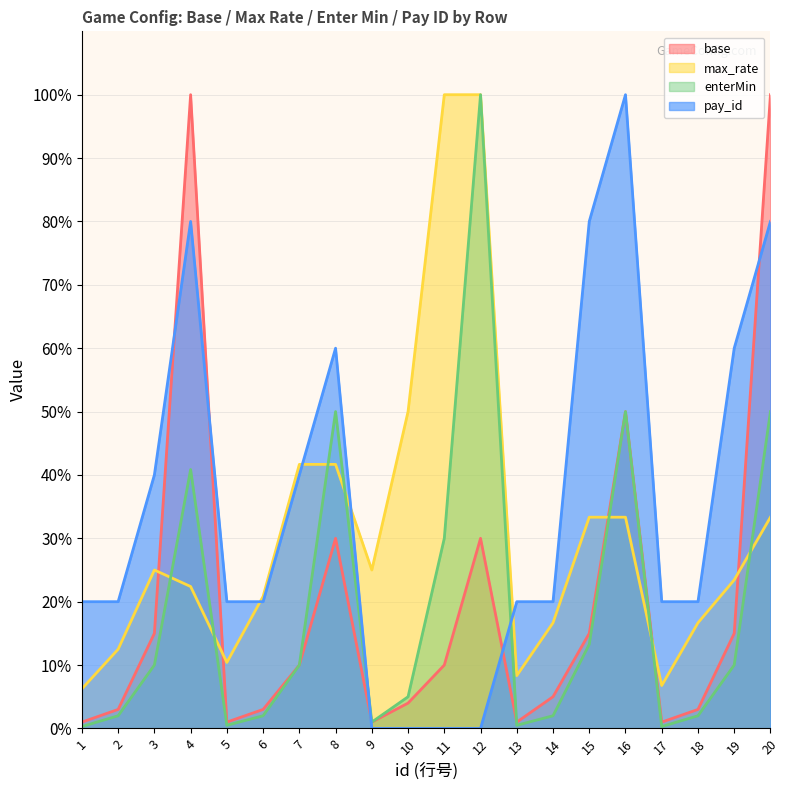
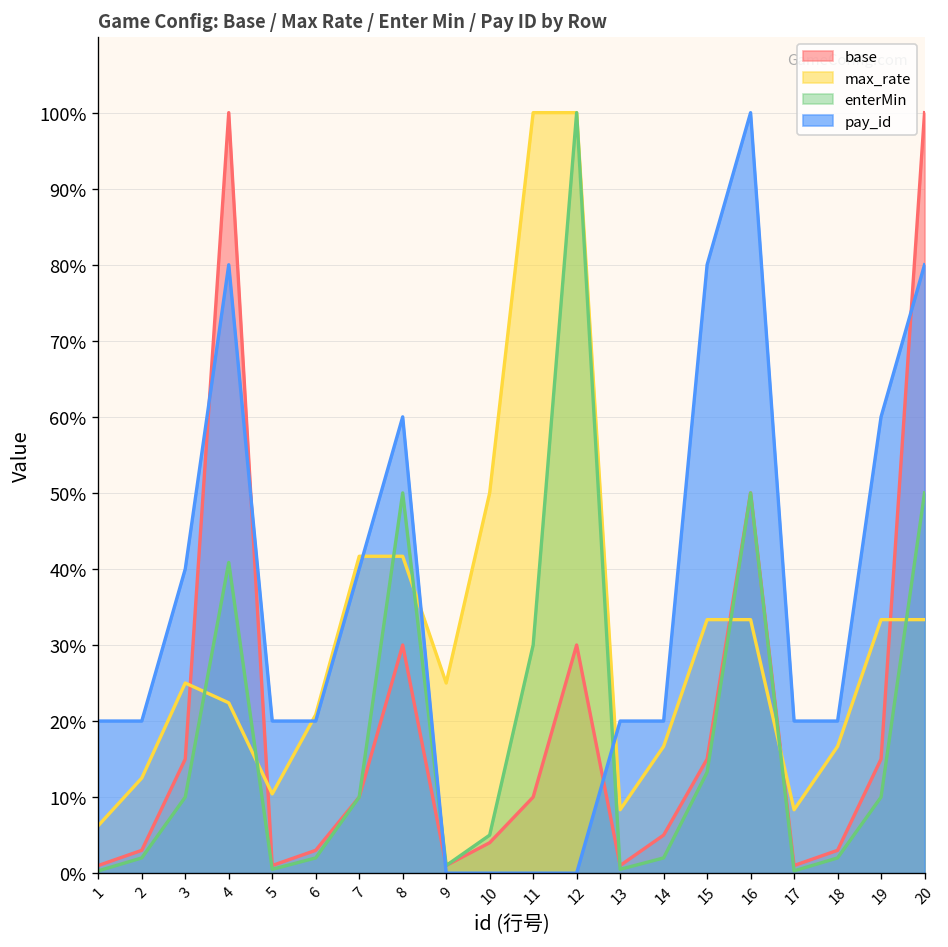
max_rate, 17: 7% -> 8%
max_rate, 19: 23% -> 33%
